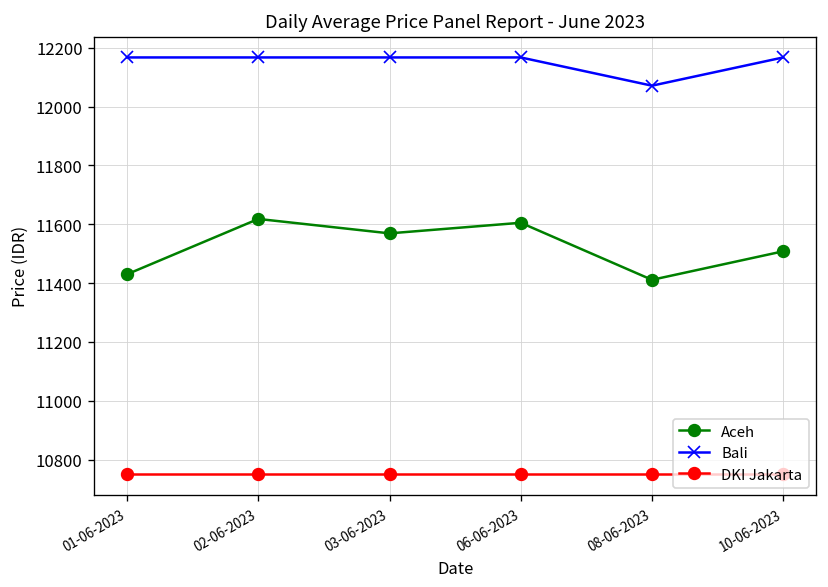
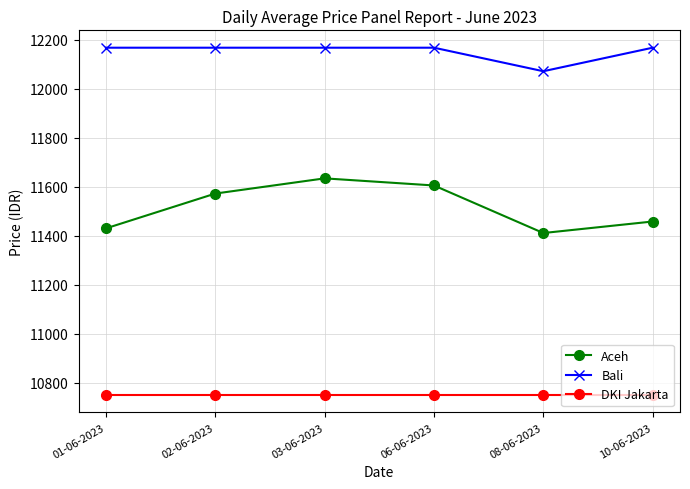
Aceh, 02-06-2023: 11620 -> 11570
Aceh, 03-06-2023: 11570 -> 11630
Aceh, 10-06-2023: 11510 -> 11460
